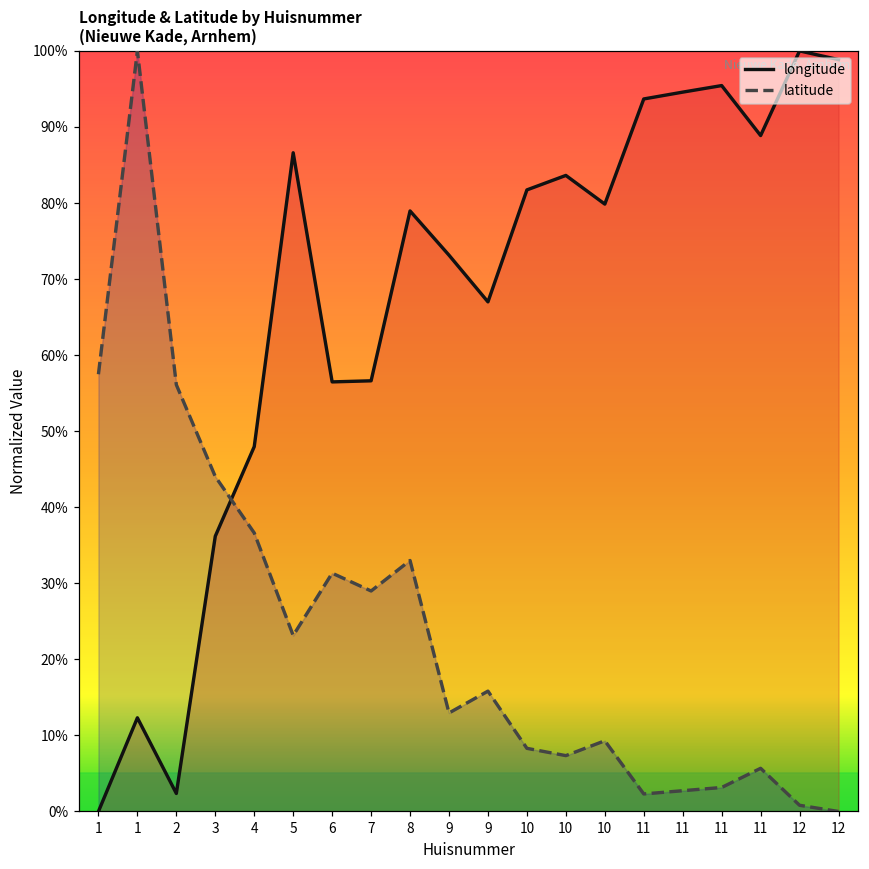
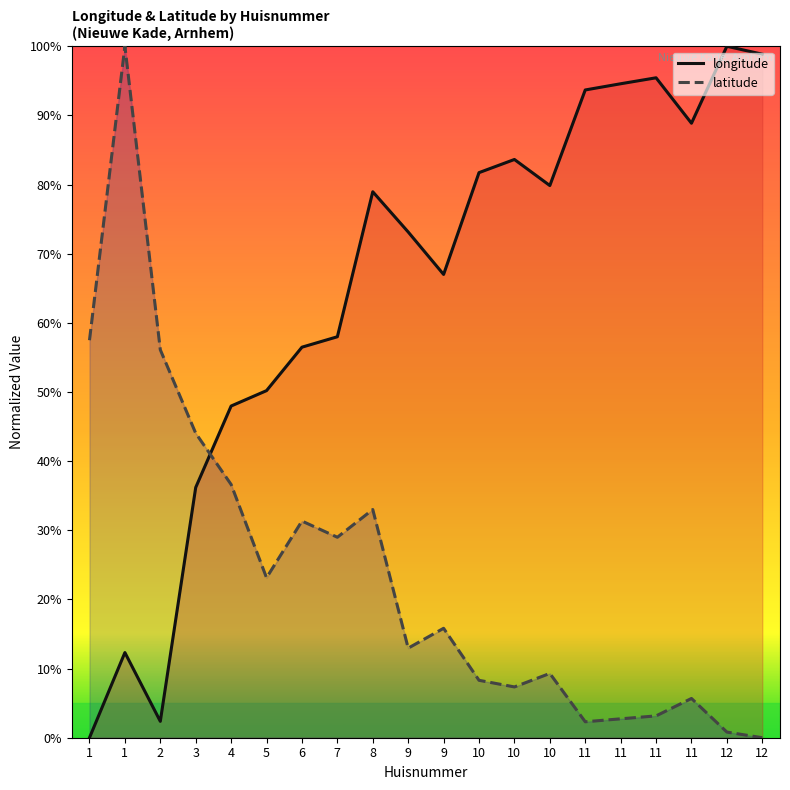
longitude, 5: 87% -> 50%
longitude, 7: 57% -> 58%
